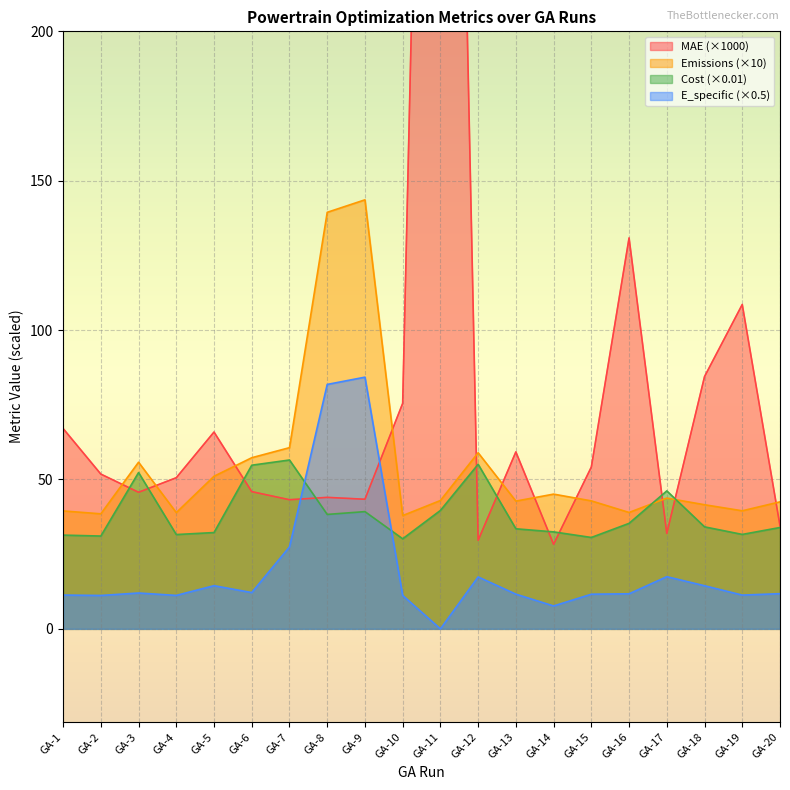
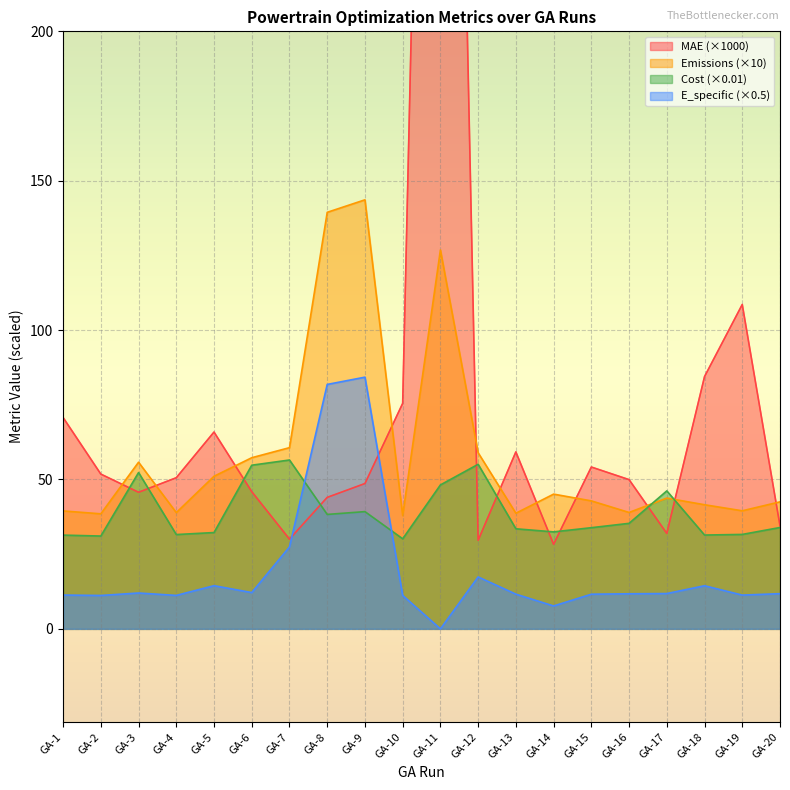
MAE (×1000), GA-1: 67 -> 71
MAE (×1000), GA-7: 43 -> 30
MAE (×1000), GA-9: 43 -> 49
Emissions (×10), GA-11: 43 -> 127
Cost (×0.01), GA-11: 40 -> 48
Emissions (×10), GA-13: 43 -> 39
Cost (×0.01), GA-15: 31 -> 34
MAE (×1000), GA-16: 131 -> 50
E_specific (×0.5), GA-17: 17 -> 12
Cost (×0.01), GA-18: 34 -> 31
